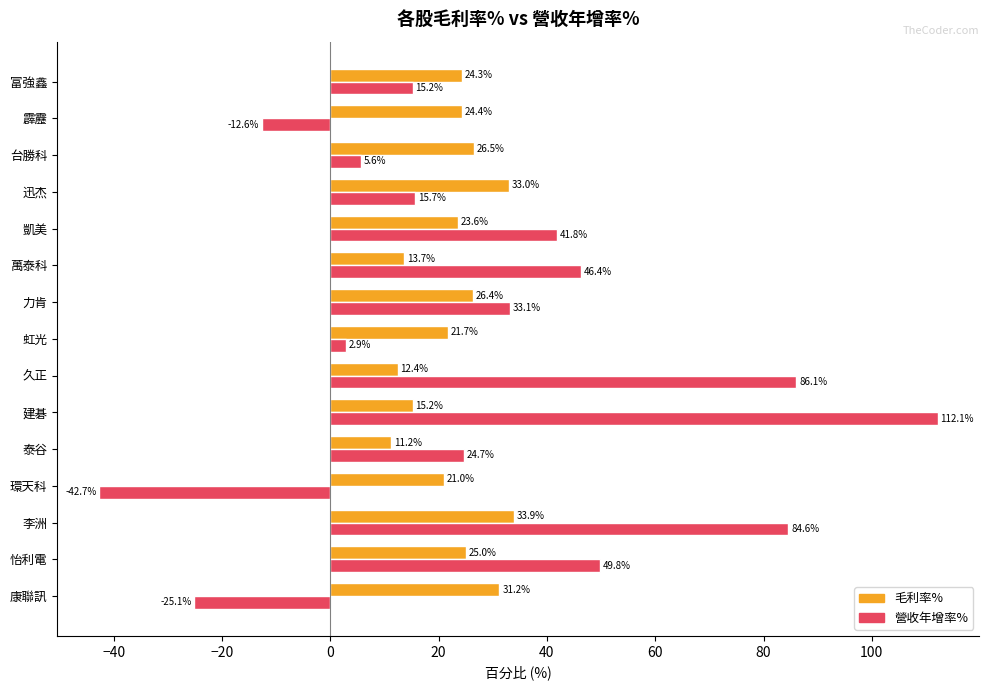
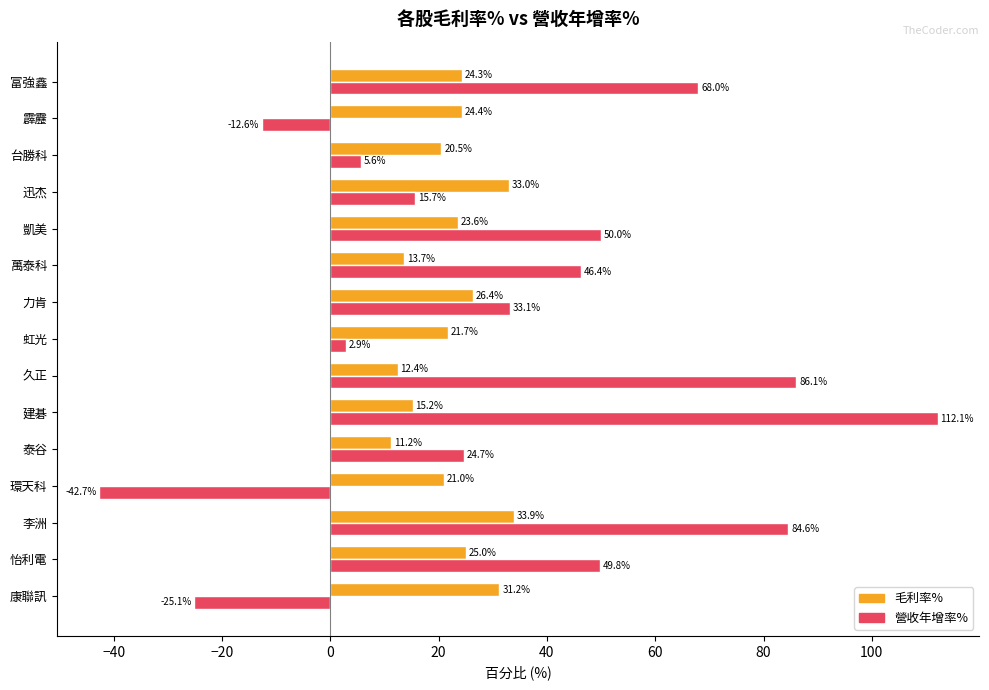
營收年增率%, 富強鑫: 15.2% -> 68.0%
毛利率%, 台勝科: 26.5% -> 20.5%
營收年增率%, 凱美: 41.8% -> 50.0%
